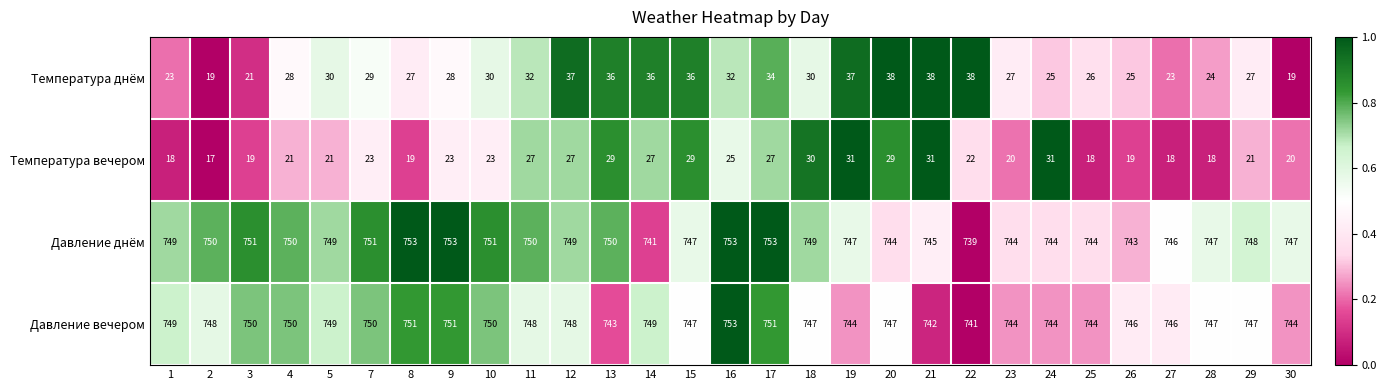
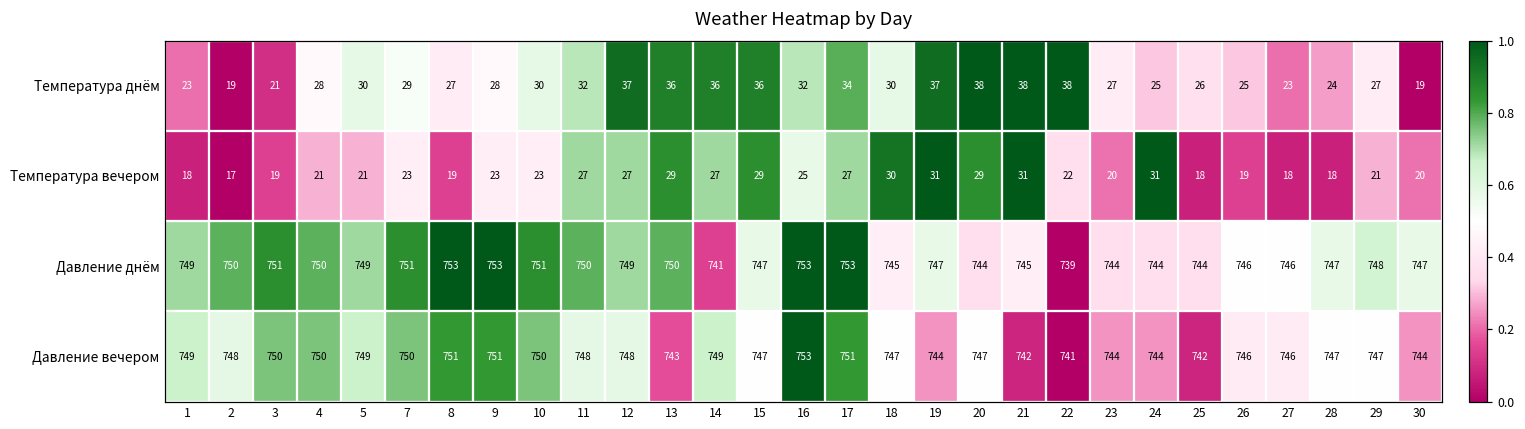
Давление днём, 18: 749 -> 745
Давление днём, 26: 743 -> 746
Давление вечером, 25: 744 -> 742
